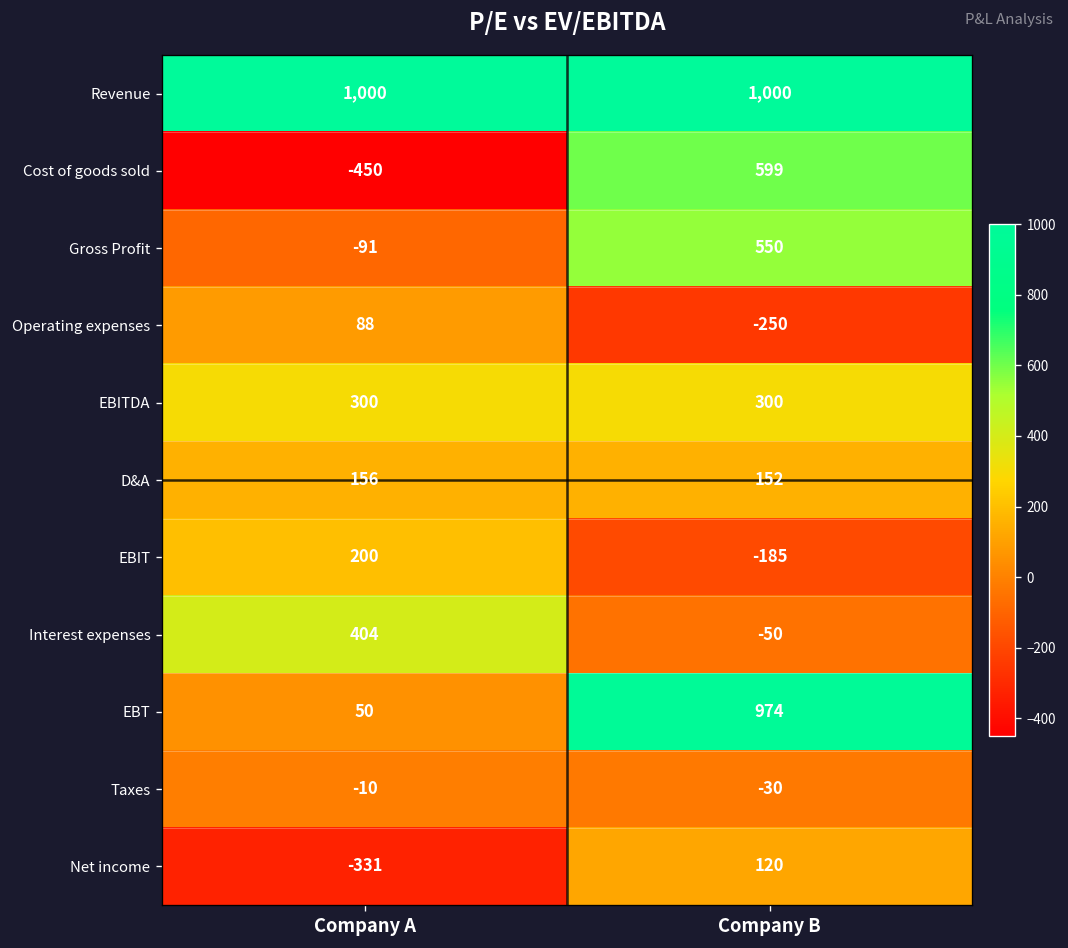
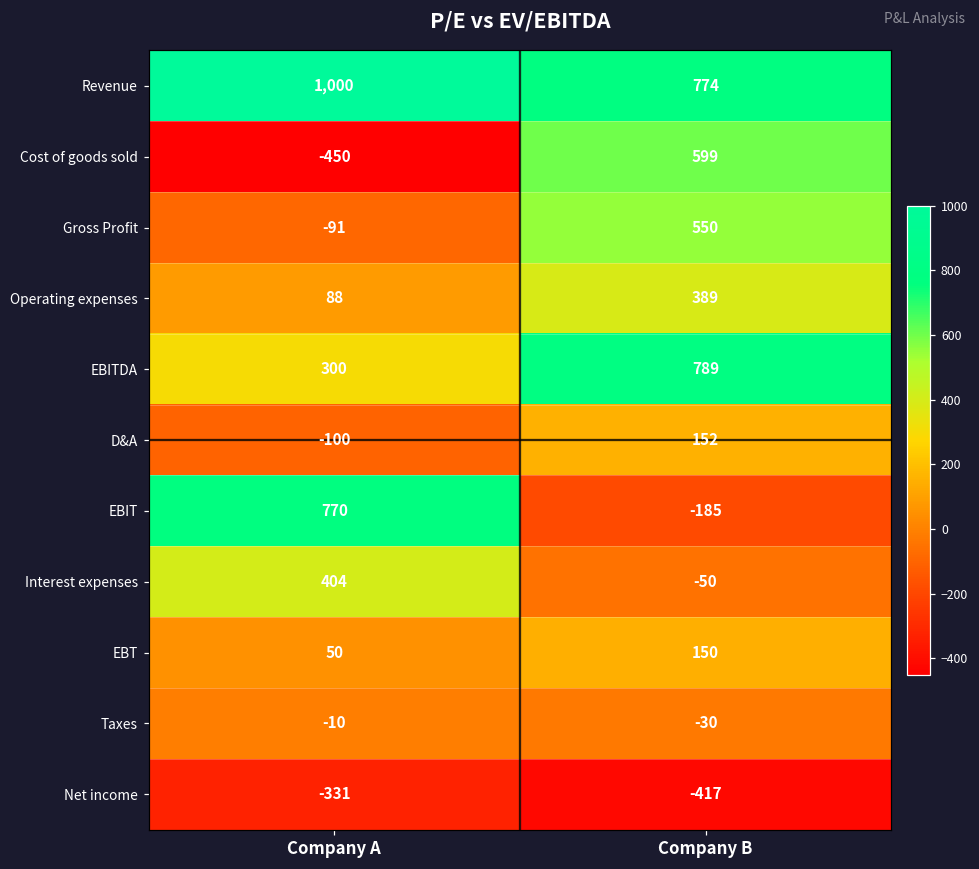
Revenue, Company B: 1,000 -> 774
Operating expenses, Company B: -250 -> 389
EBITDA, Company B: 300 -> 789
D&A, Company A: 156 -> -100
EBIT, Company A: 200 -> 770
EBT, Company B: 974 -> 150
Net income, Company B: 120 -> -417
